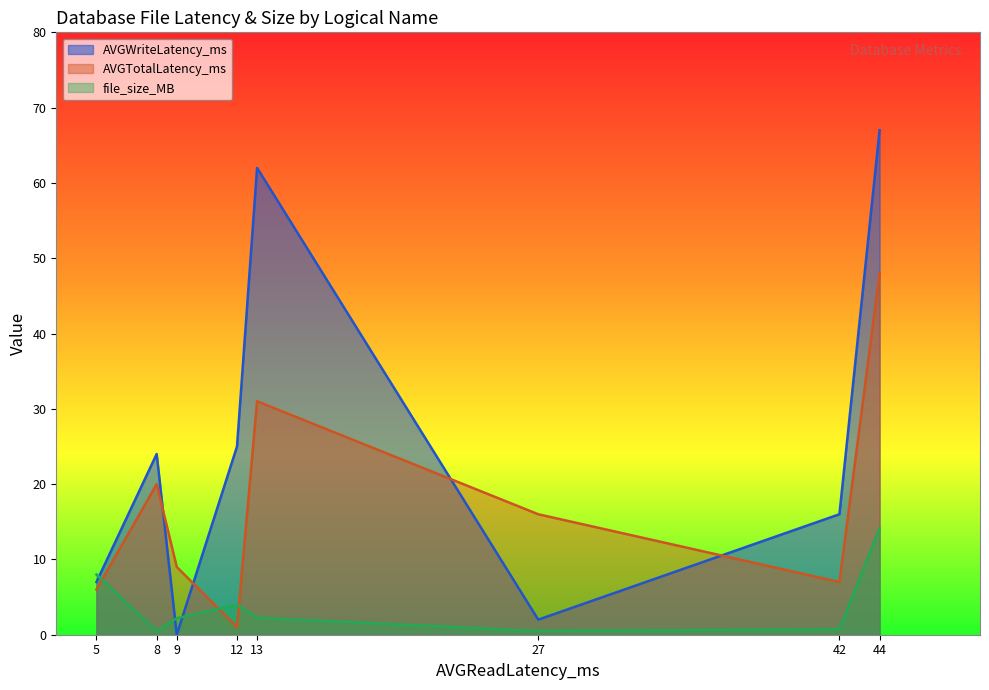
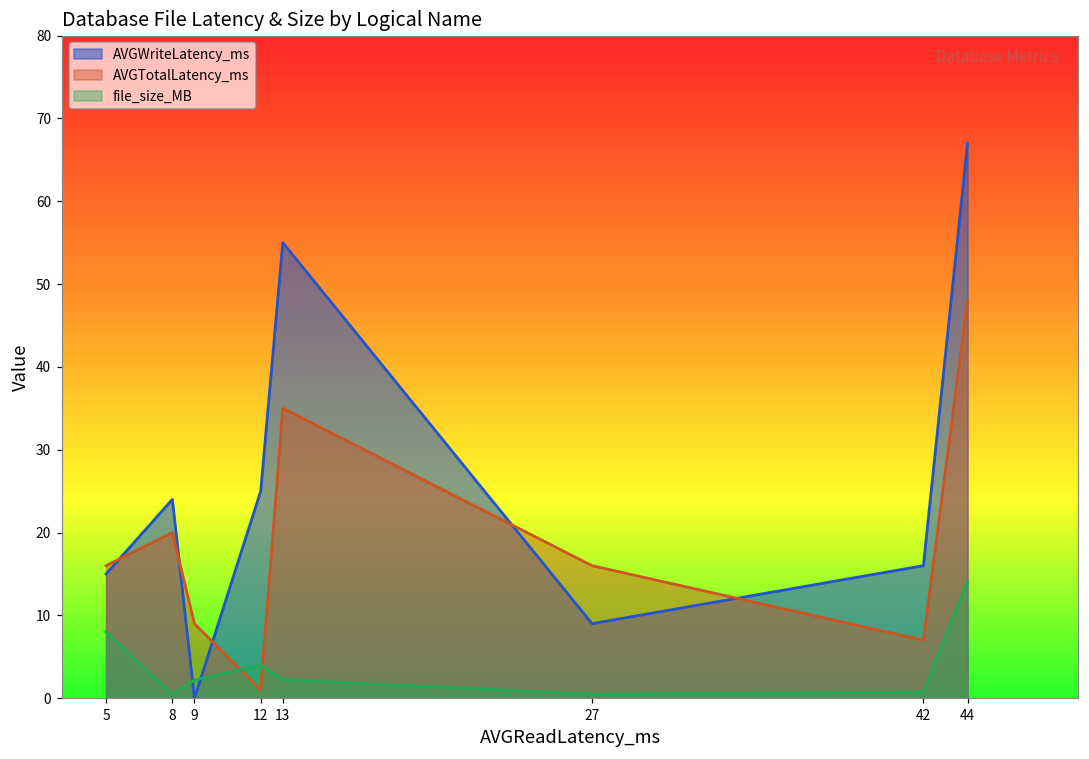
AVGWriteLatency_ms, 5: 7 -> 15
AVGTotalLatency_ms, 5: 6 -> 16
AVGWriteLatency_ms, 13: 62 -> 55
AVGTotalLatency_ms, 13: 31 -> 35
AVGWriteLatency_ms, 27: 2 -> 9
